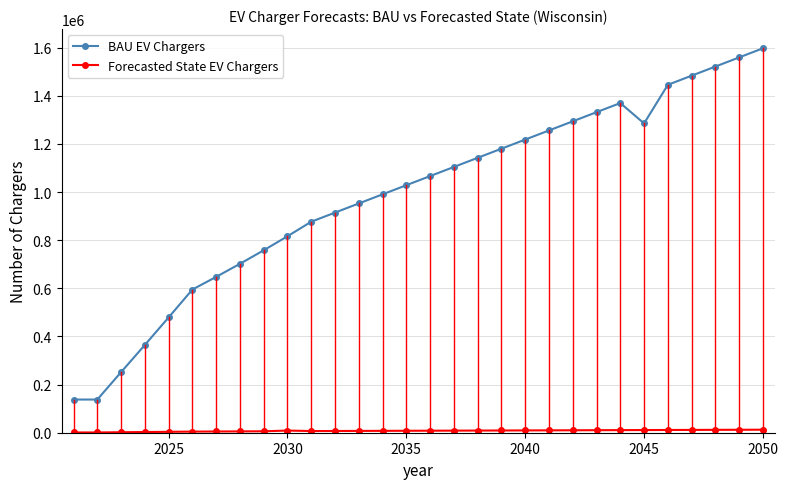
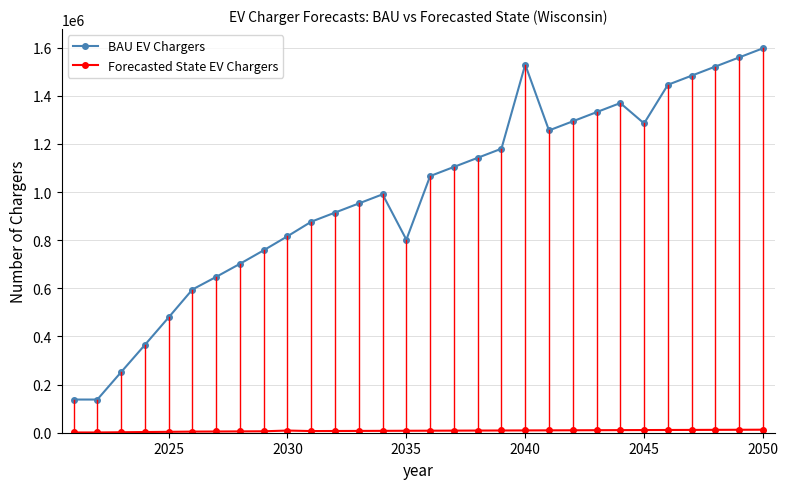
BAU EV Chargers, 2035: 1030000 -> 800000
BAU EV Chargers, 2040: 1220000 -> 1530000
